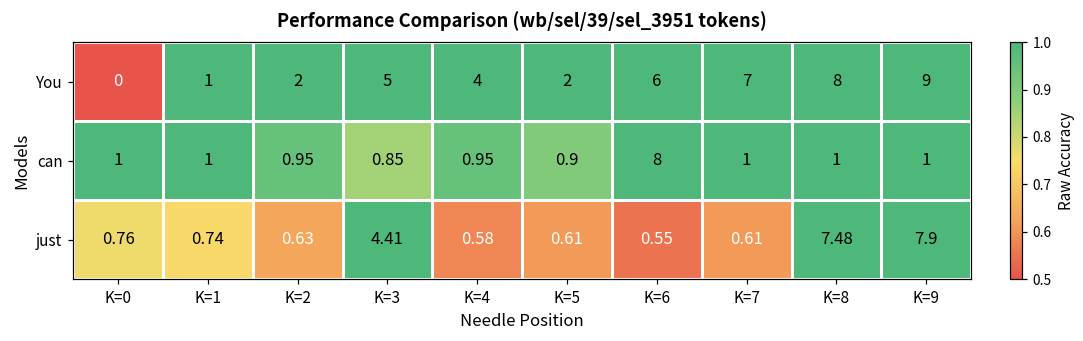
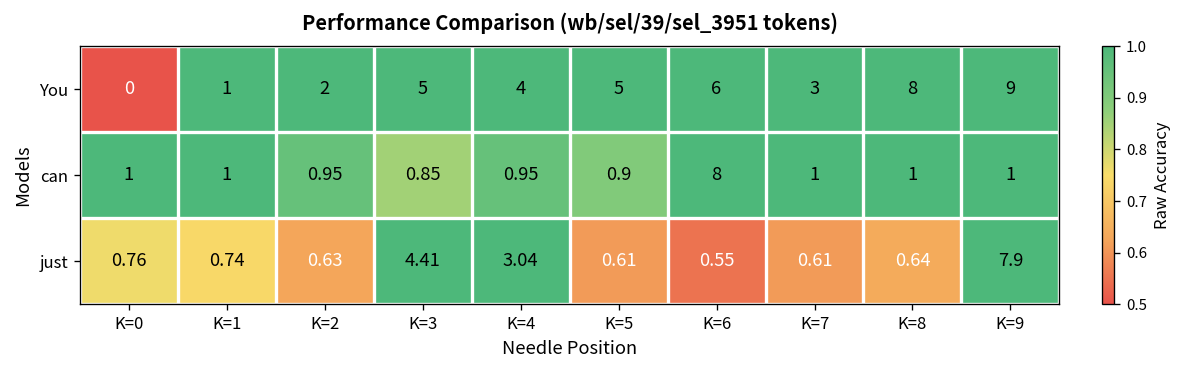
You, K=5: 2 -> 5
You, K=7: 7 -> 3
just, K=4: 0.58 -> 3.04
just, K=8: 7.48 -> 0.64
